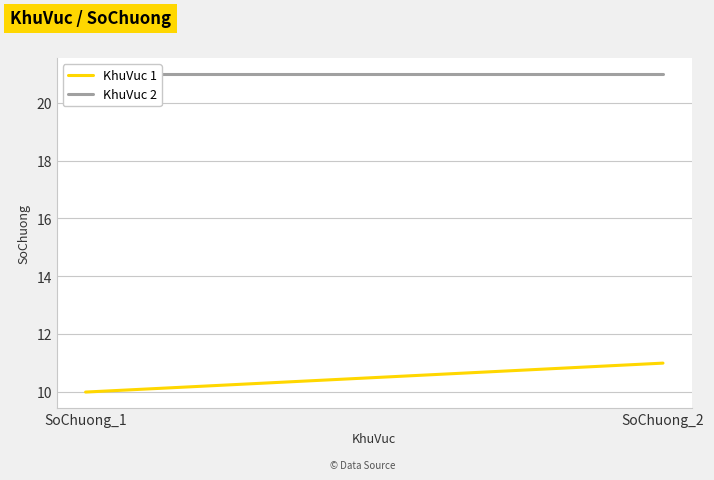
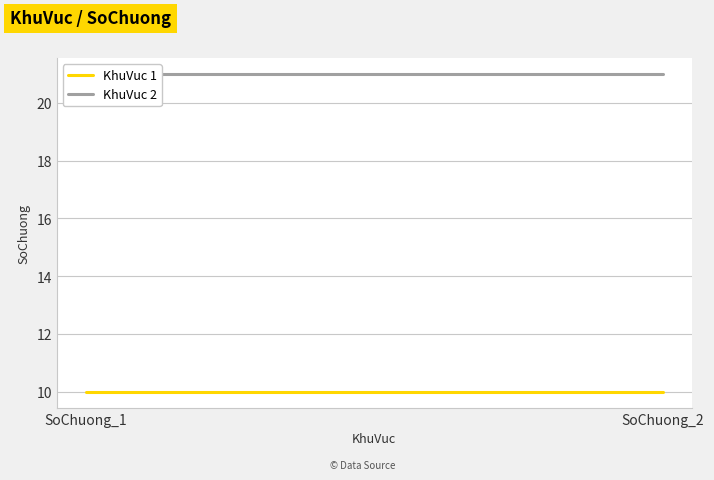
KhuVuc 1, SoChuong_2: 11 -> 10
